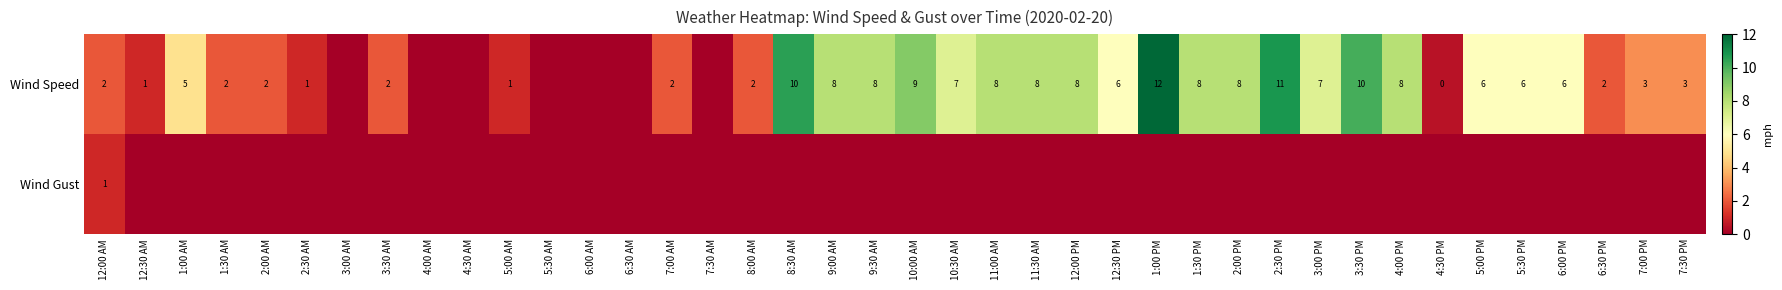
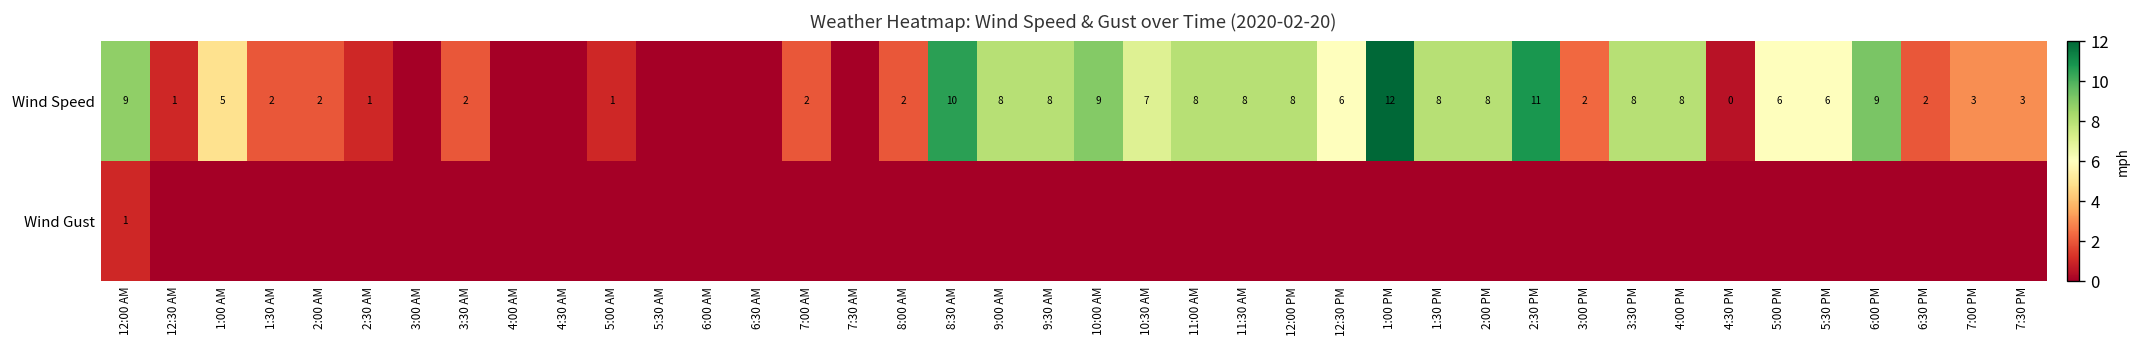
Wind Speed, 12:00 AM: 2 -> 9
Wind Speed, 3:00 PM: 7 -> 2
Wind Speed, 3:30 PM: 10 -> 8
Wind Speed, 6:00 PM: 6 -> 9
